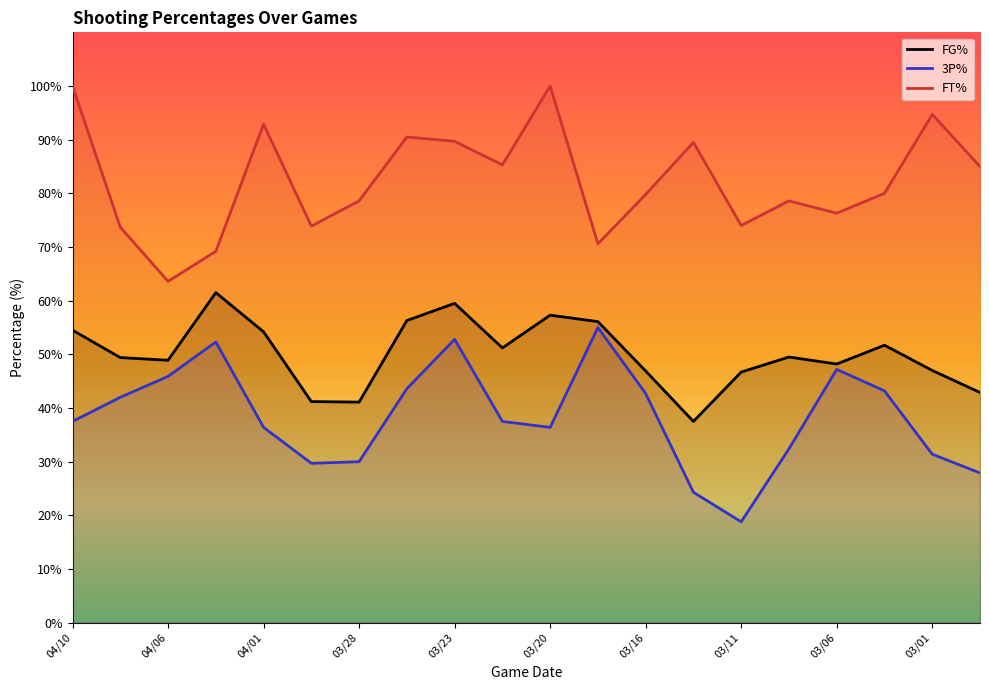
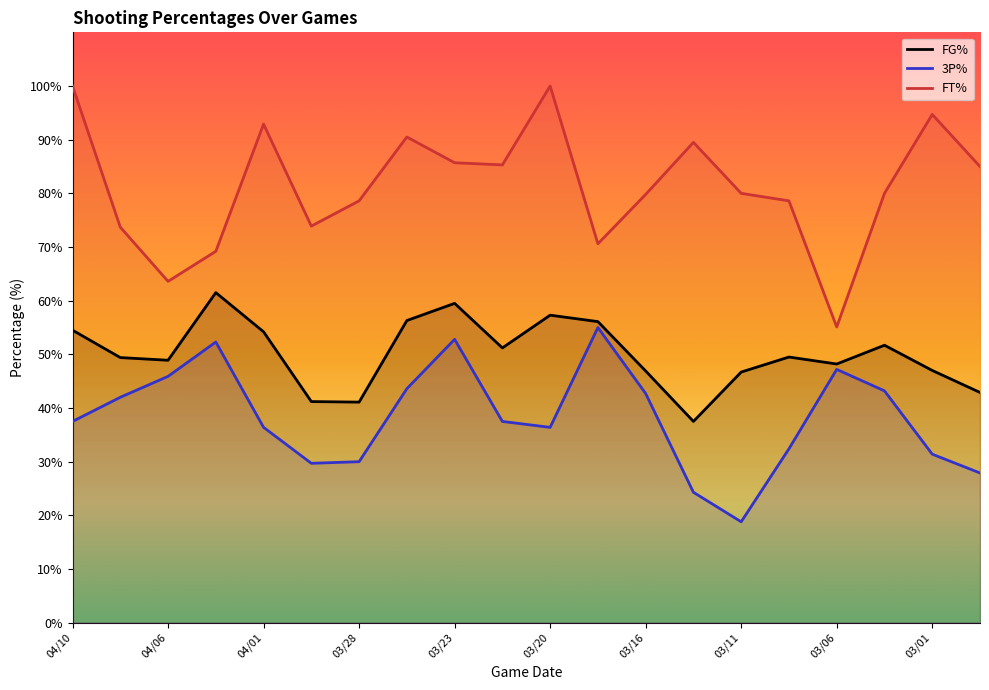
FT%, 03/23: 90% -> 86%
FT%, 03/11: 74% -> 80%
FT%, 03/06: 76% -> 55%
